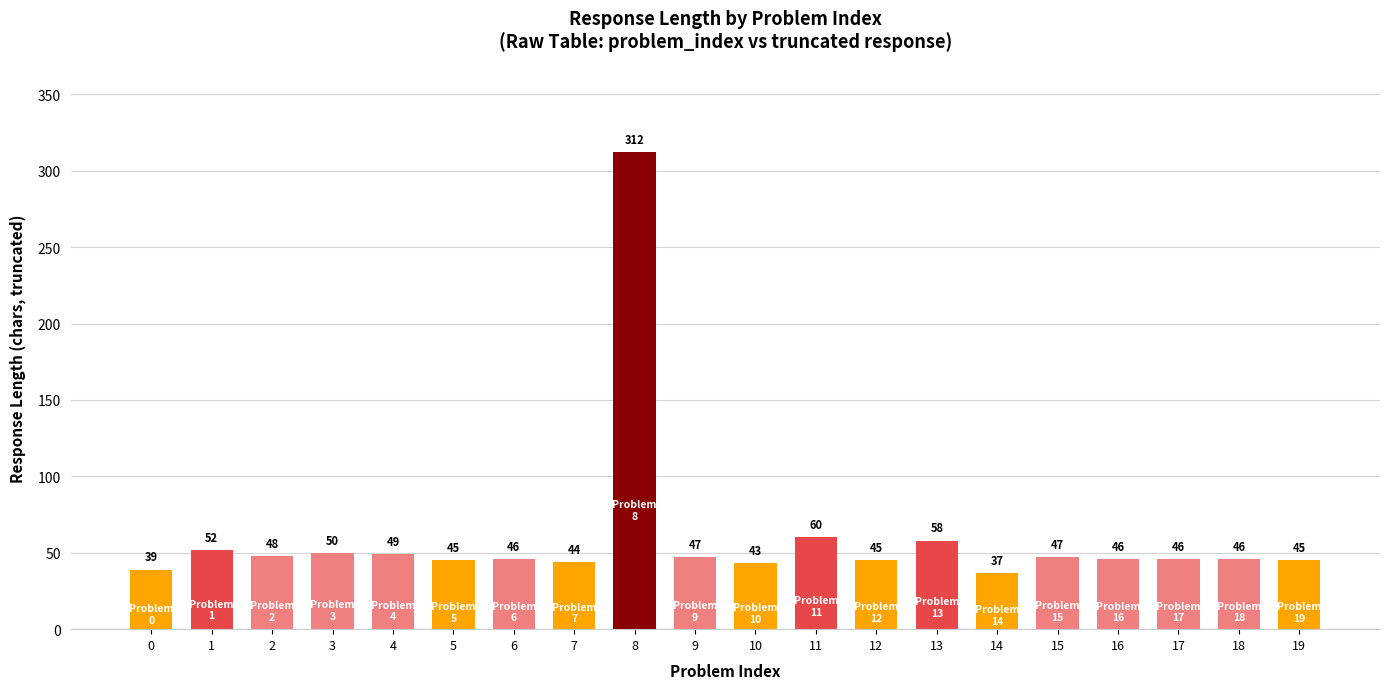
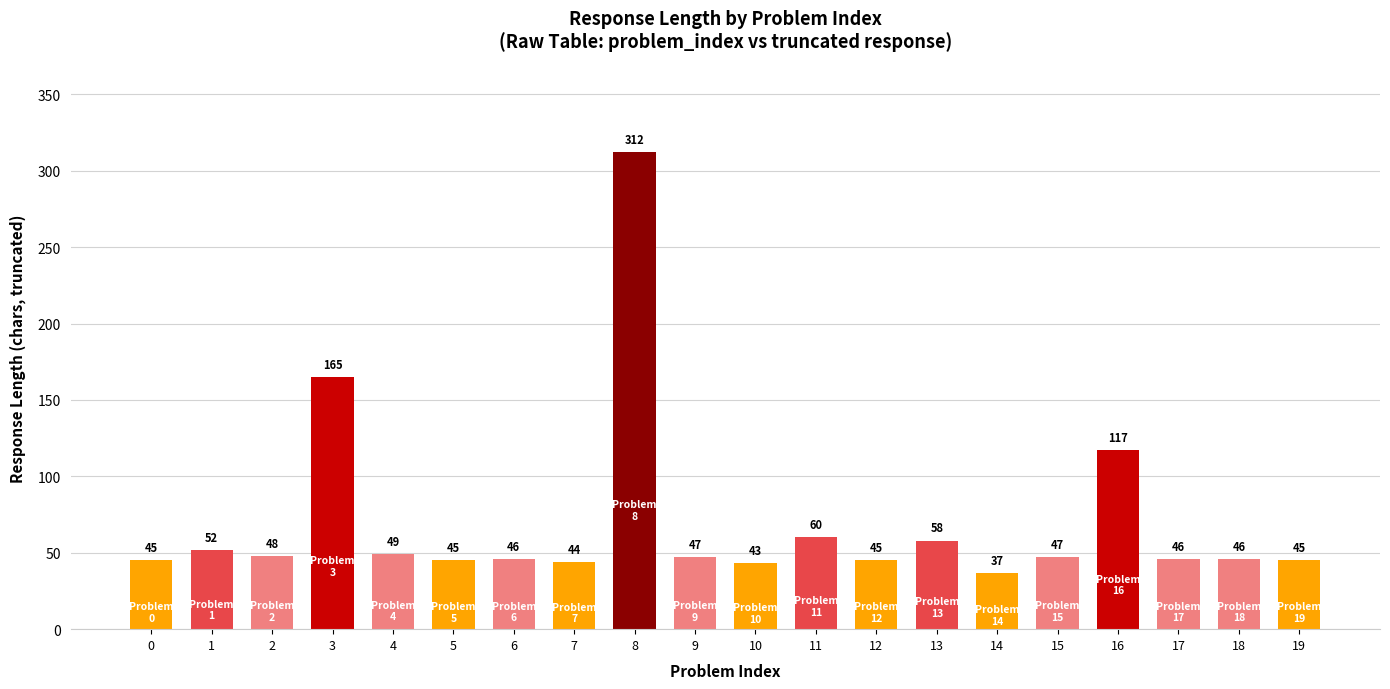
0: 39 -> 45
3: 50 -> 165
16: 46 -> 117
